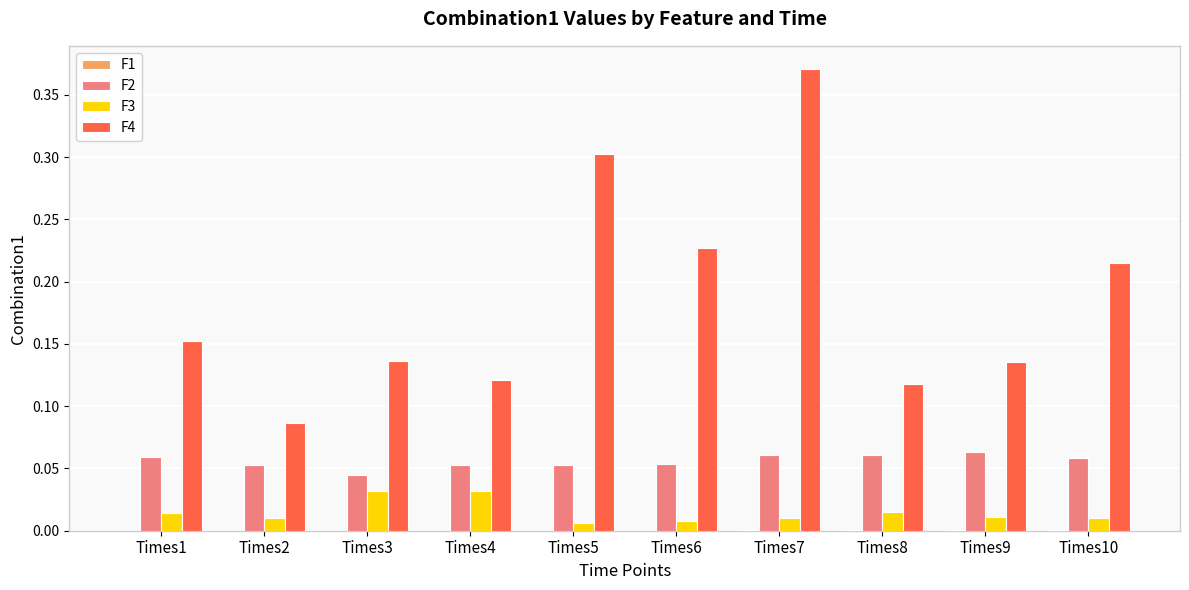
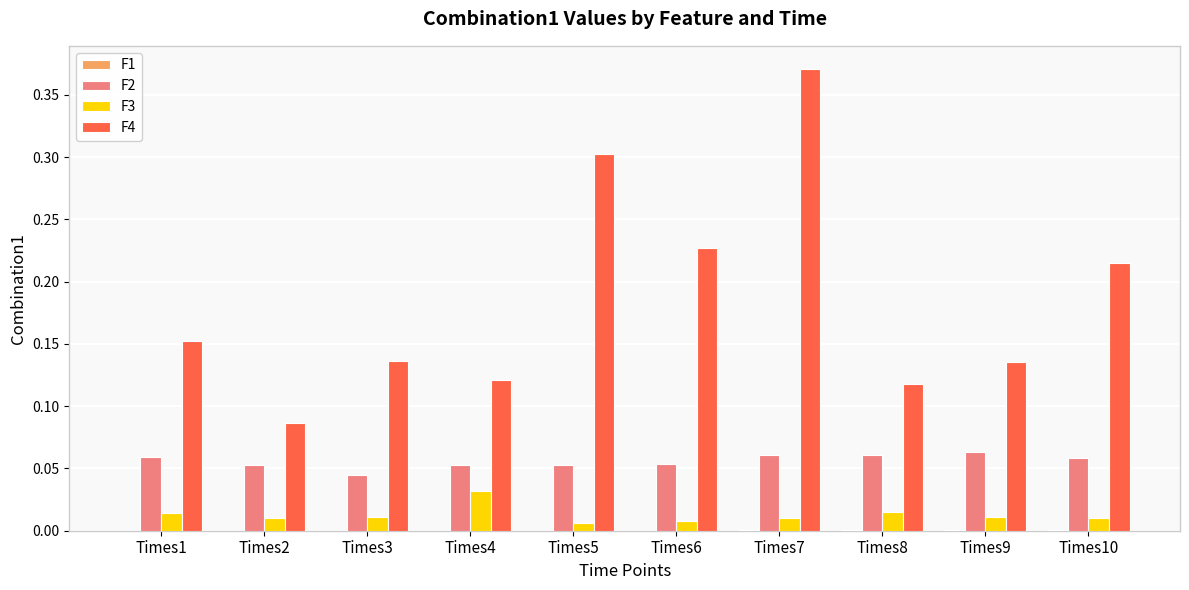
F3, Times3: 0.032 -> 0.011
